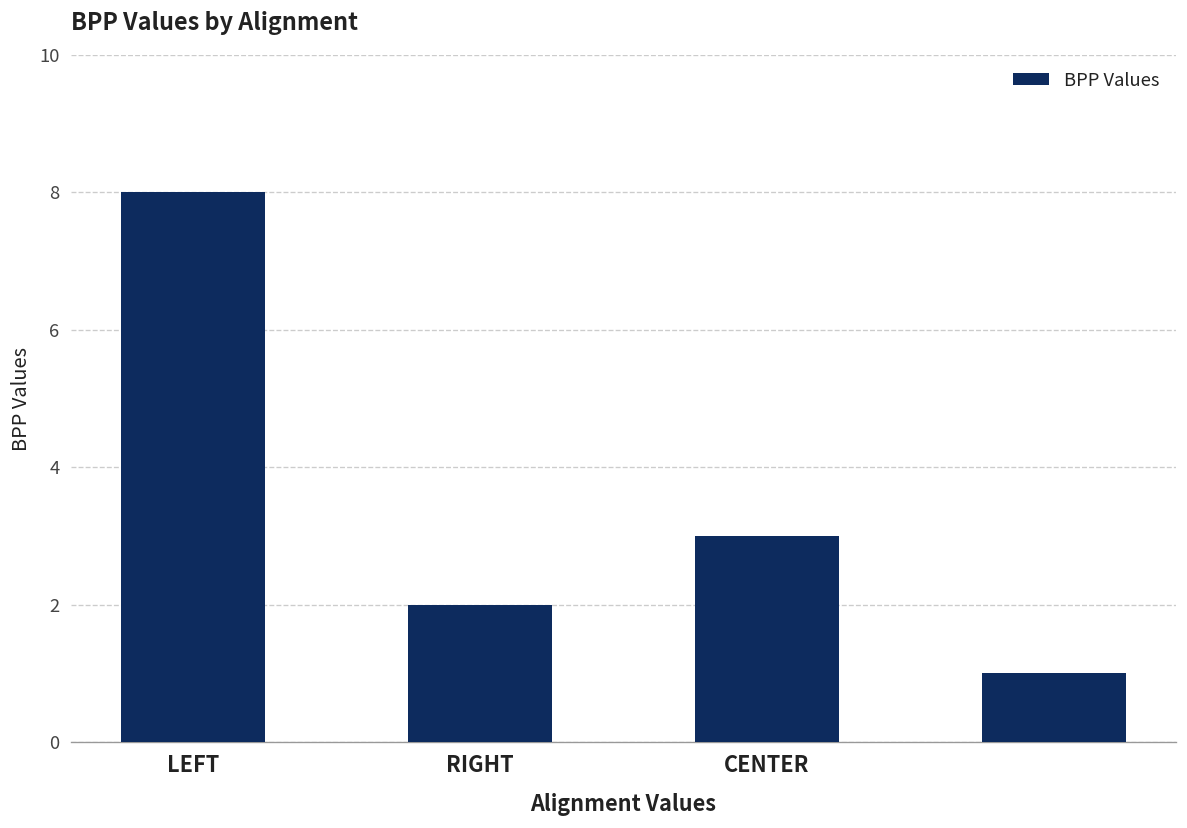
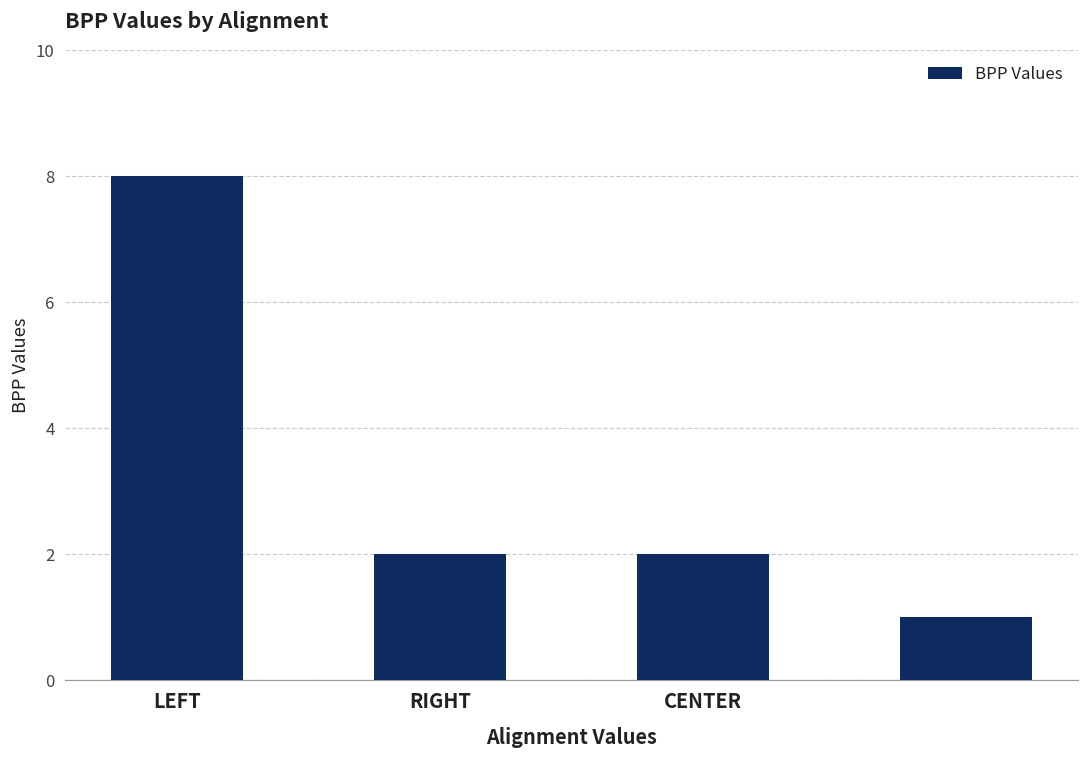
CENTER: 3 -> 2
